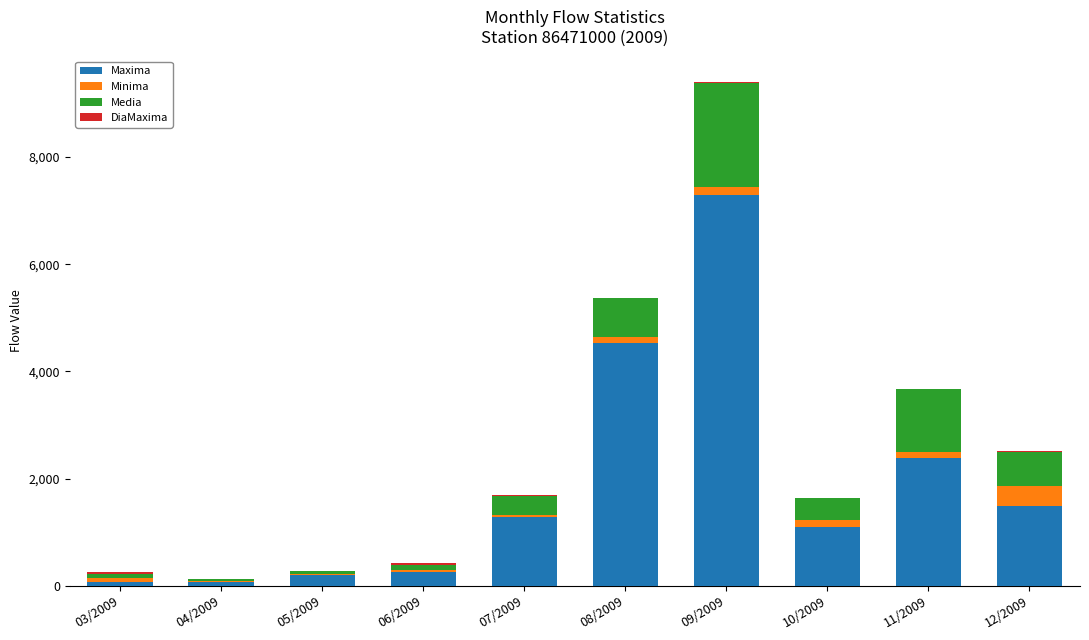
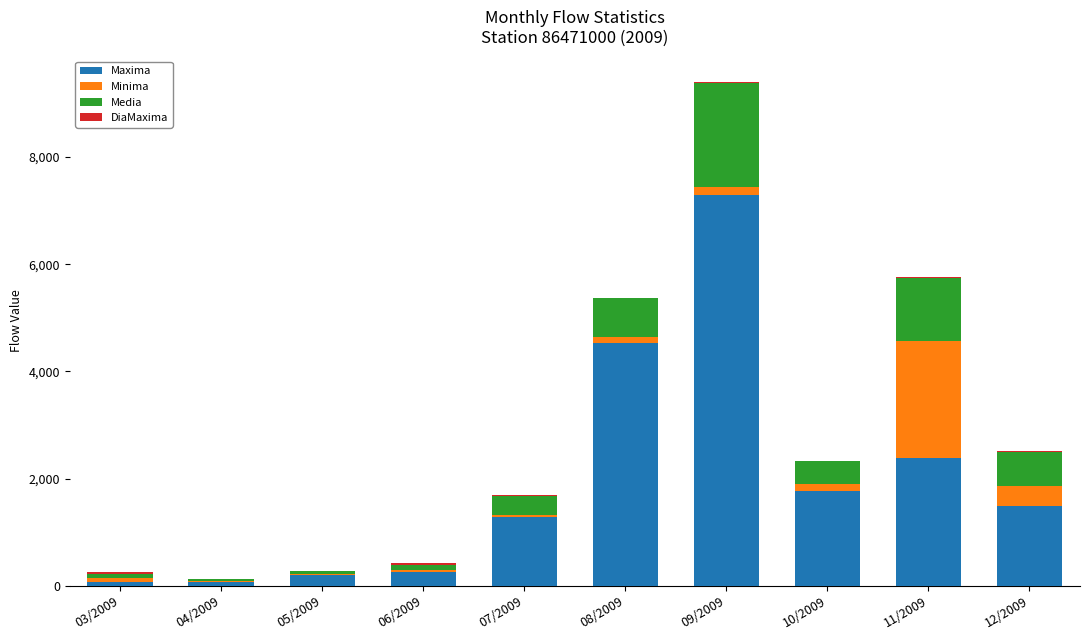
Maxima, 10/2009: 1,100 -> 1,800
Minima, 11/2009: 100 -> 2,200
